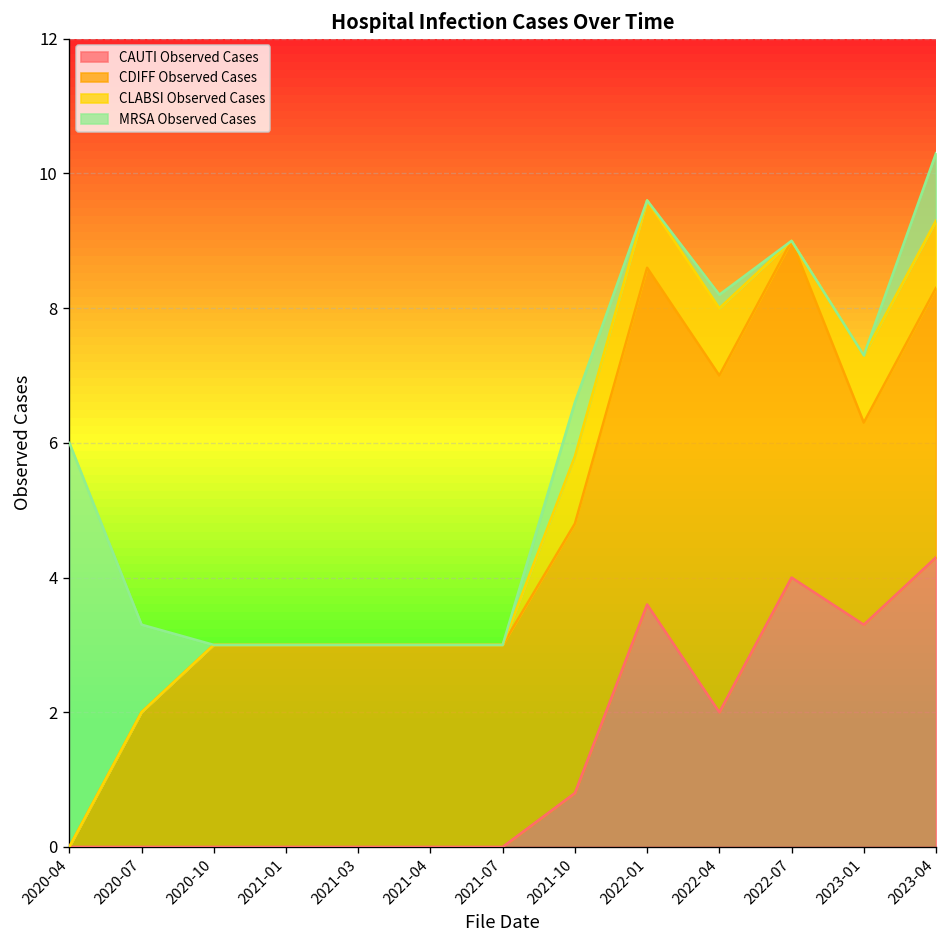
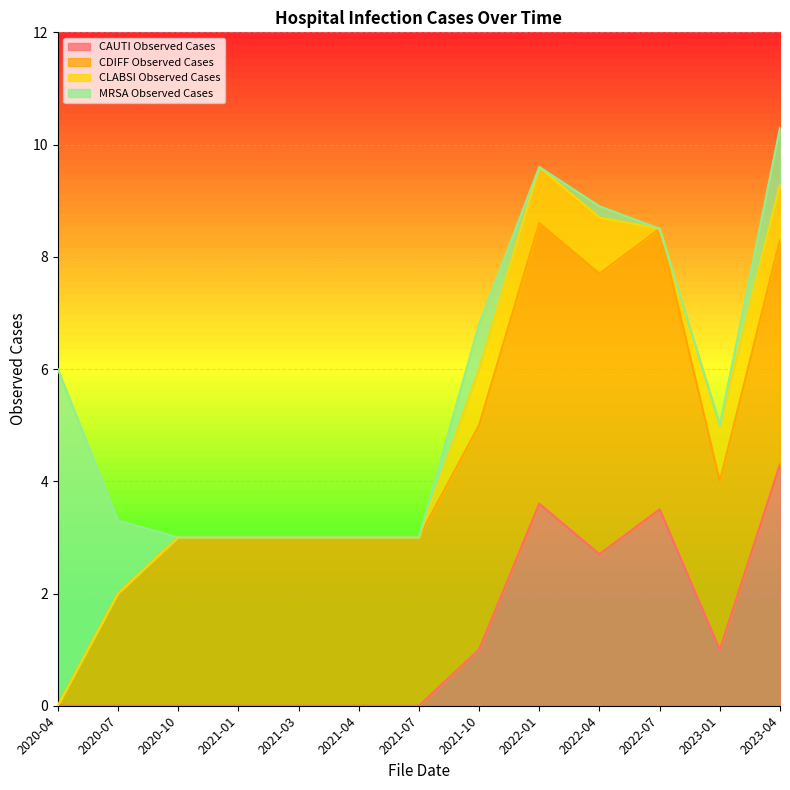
CAUTI Observed Cases, 2021-10: 0.8 -> 1.0
CAUTI Observed Cases, 2022-04: 2.0 -> 2.7
CAUTI Observed Cases, 2022-07: 4.0 -> 3.5
CAUTI Observed Cases, 2023-01: 3.3 -> 1.0
